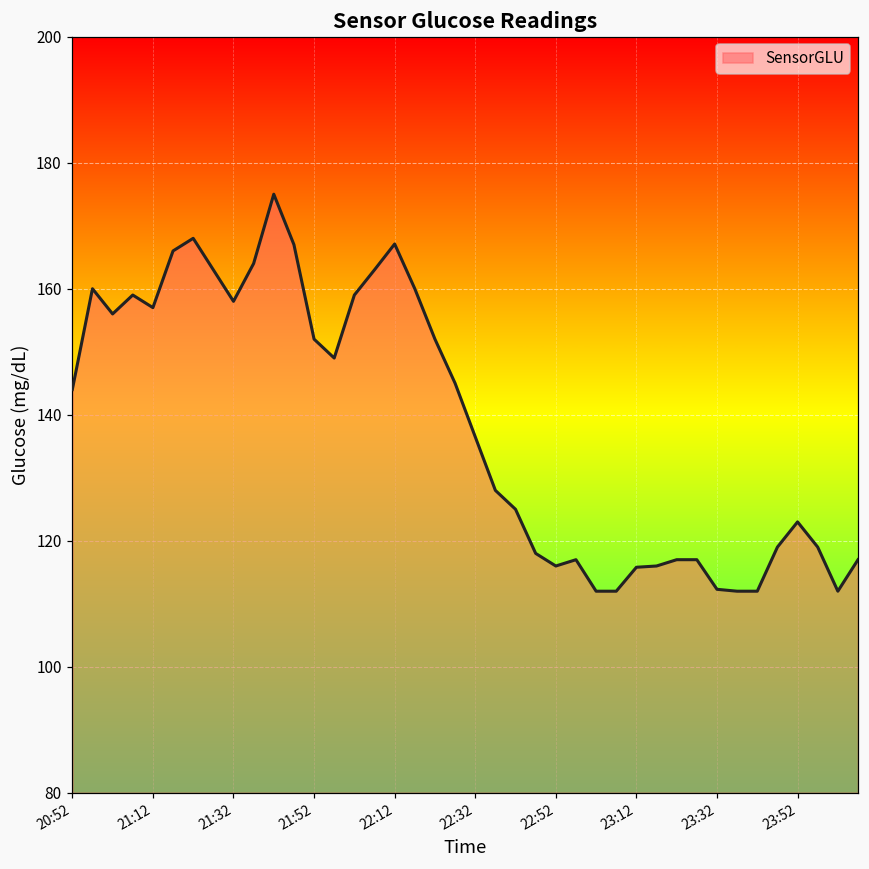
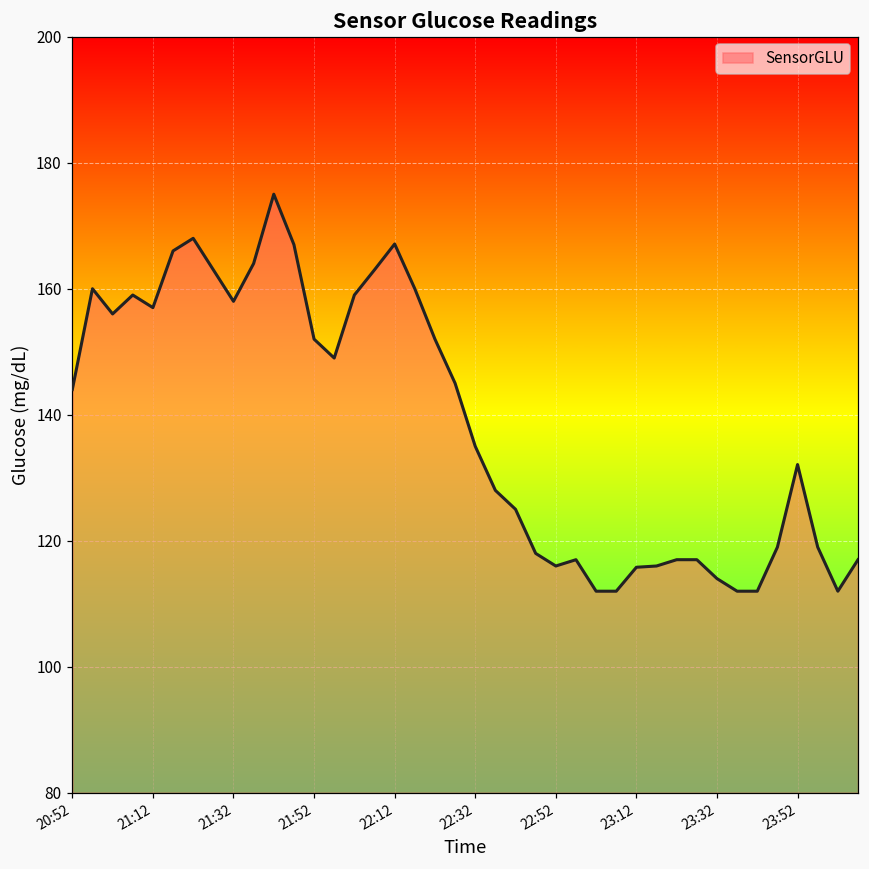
22:32: 137 -> 135
23:32: 112 -> 114
23:52: 123 -> 132
